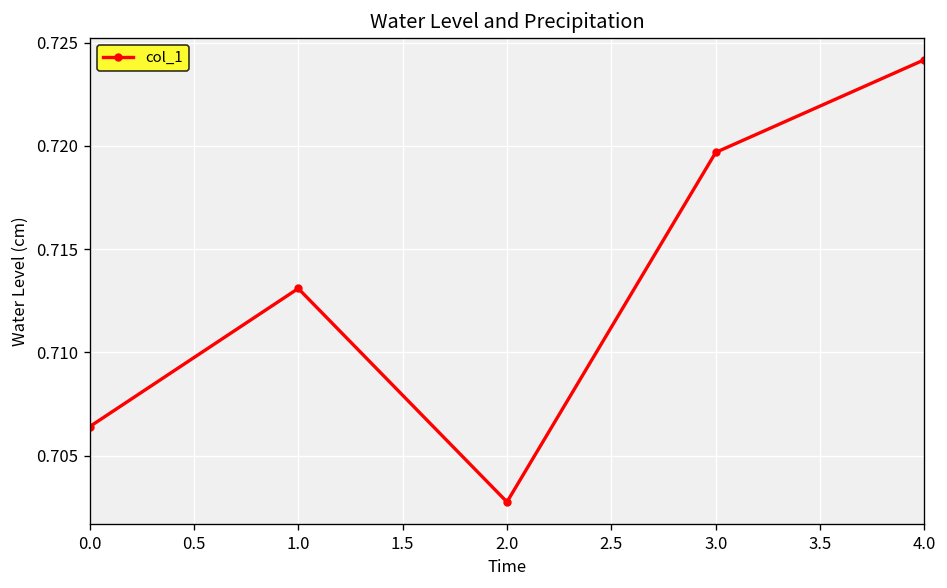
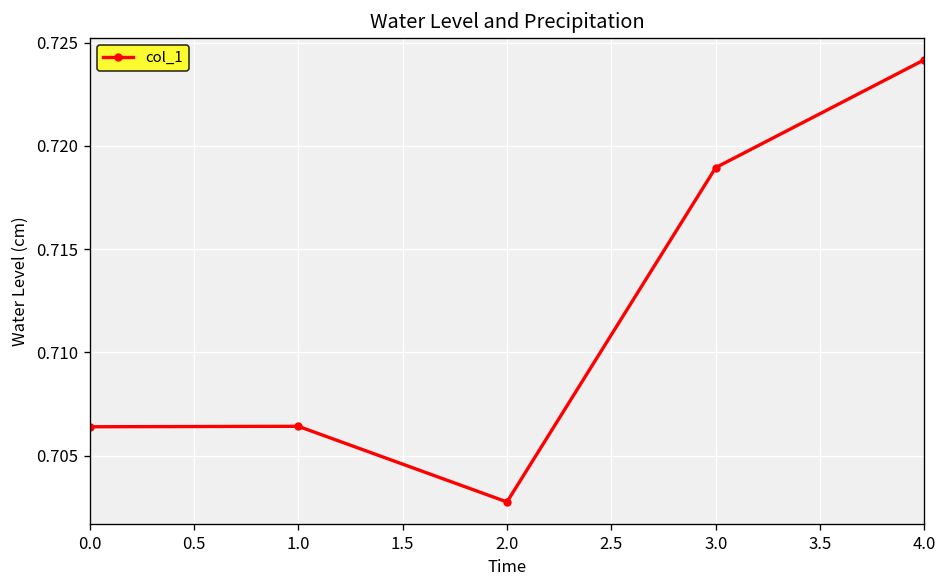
1.0: 0.7131 -> 0.7064
3.0: 0.7197 -> 0.7189
